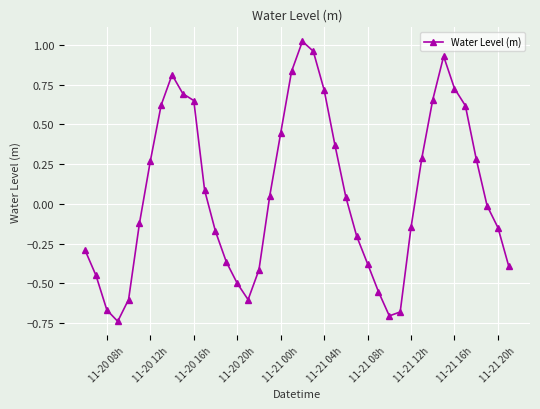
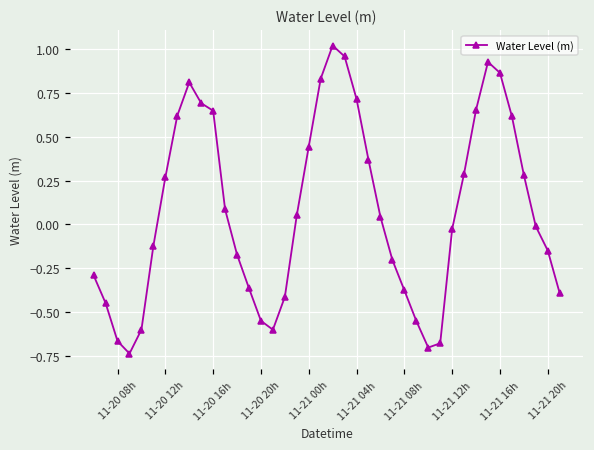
11-20 20h: -0.50 -> -0.55
11-21 12h: -0.15 -> -0.03
11-21 16h: 0.73 -> 0.87
